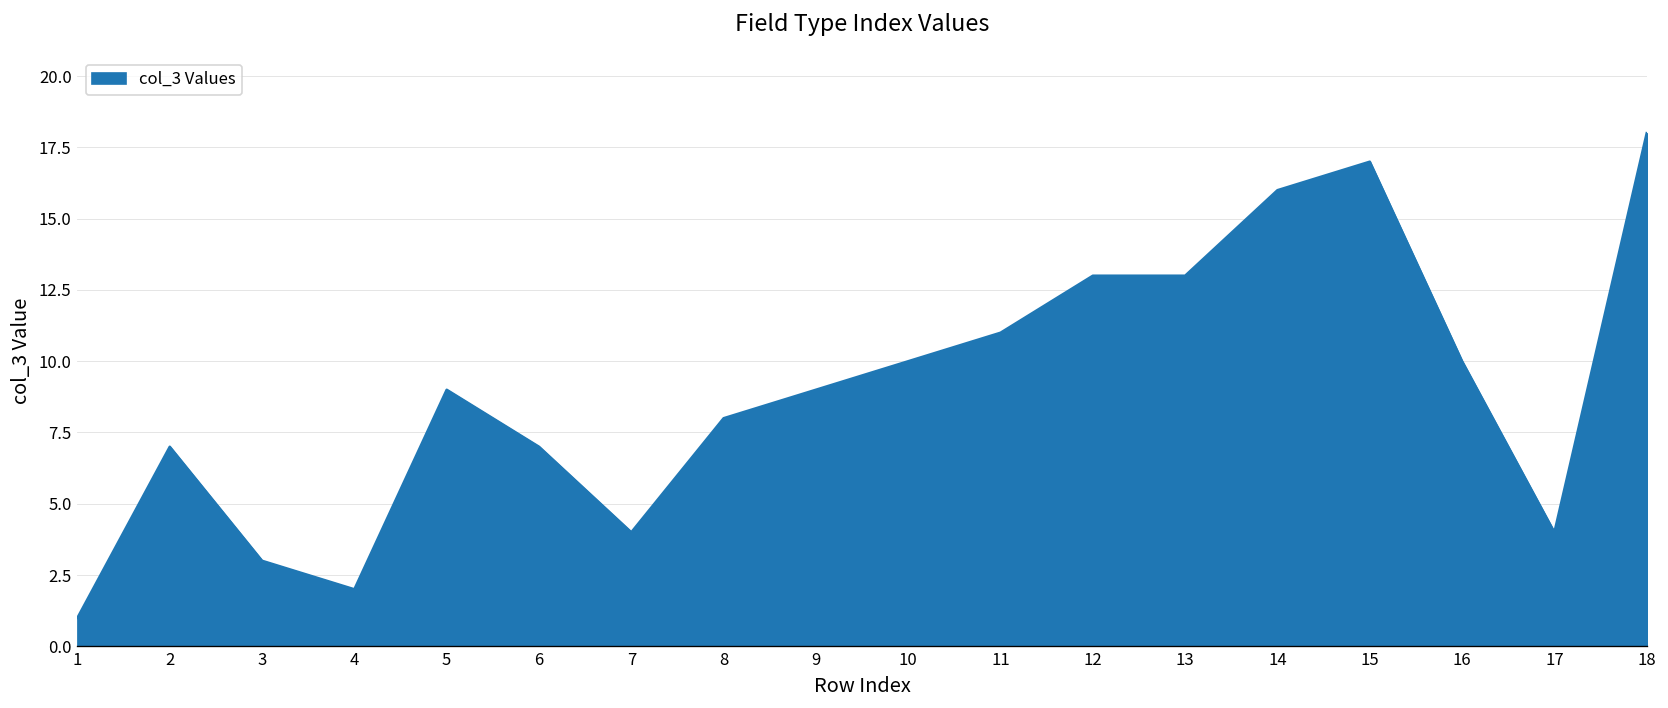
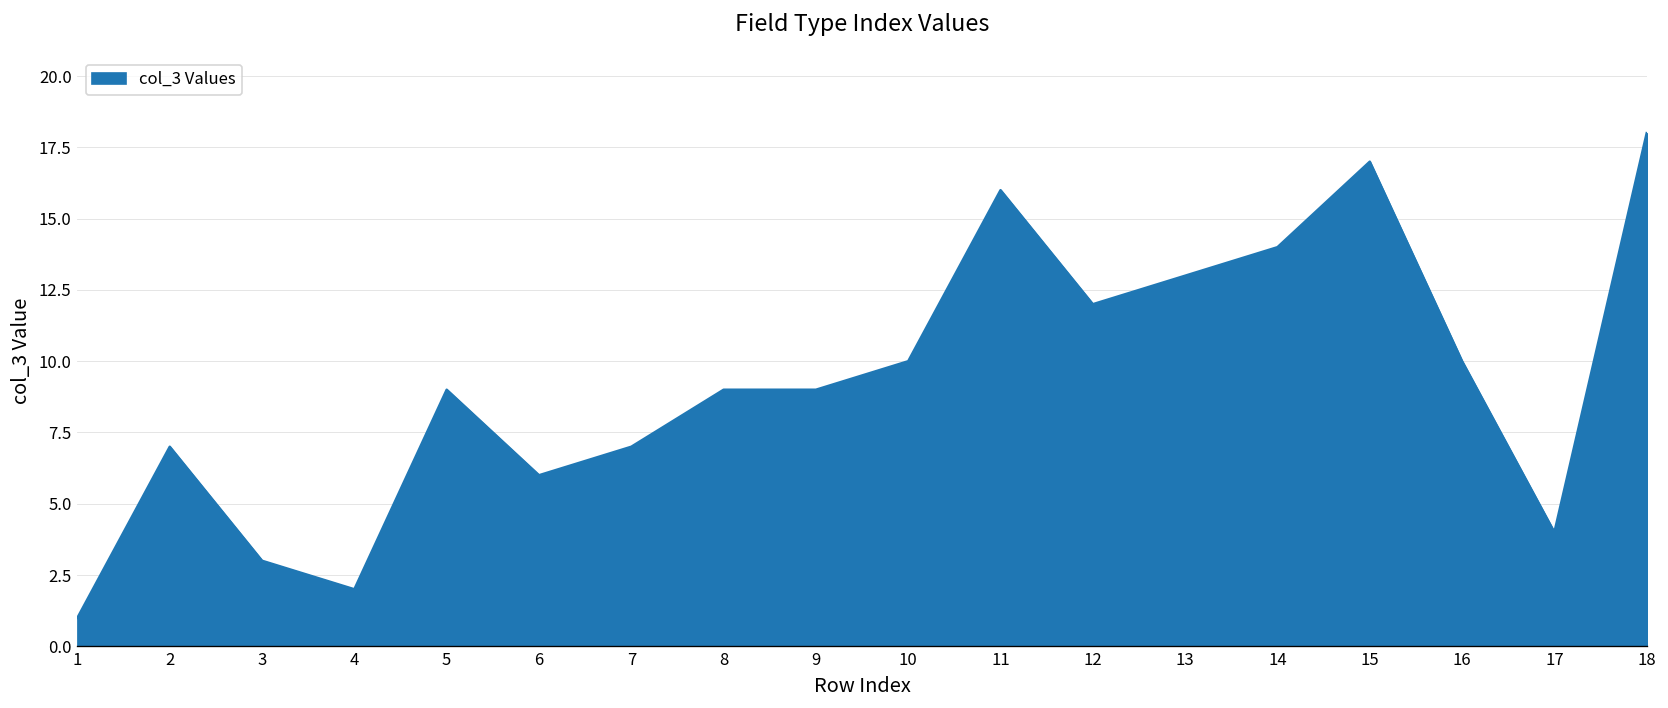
6: 7 -> 6
7: 4 -> 7
8: 8 -> 9
11: 11 -> 16
12: 13 -> 12
14: 16 -> 14
